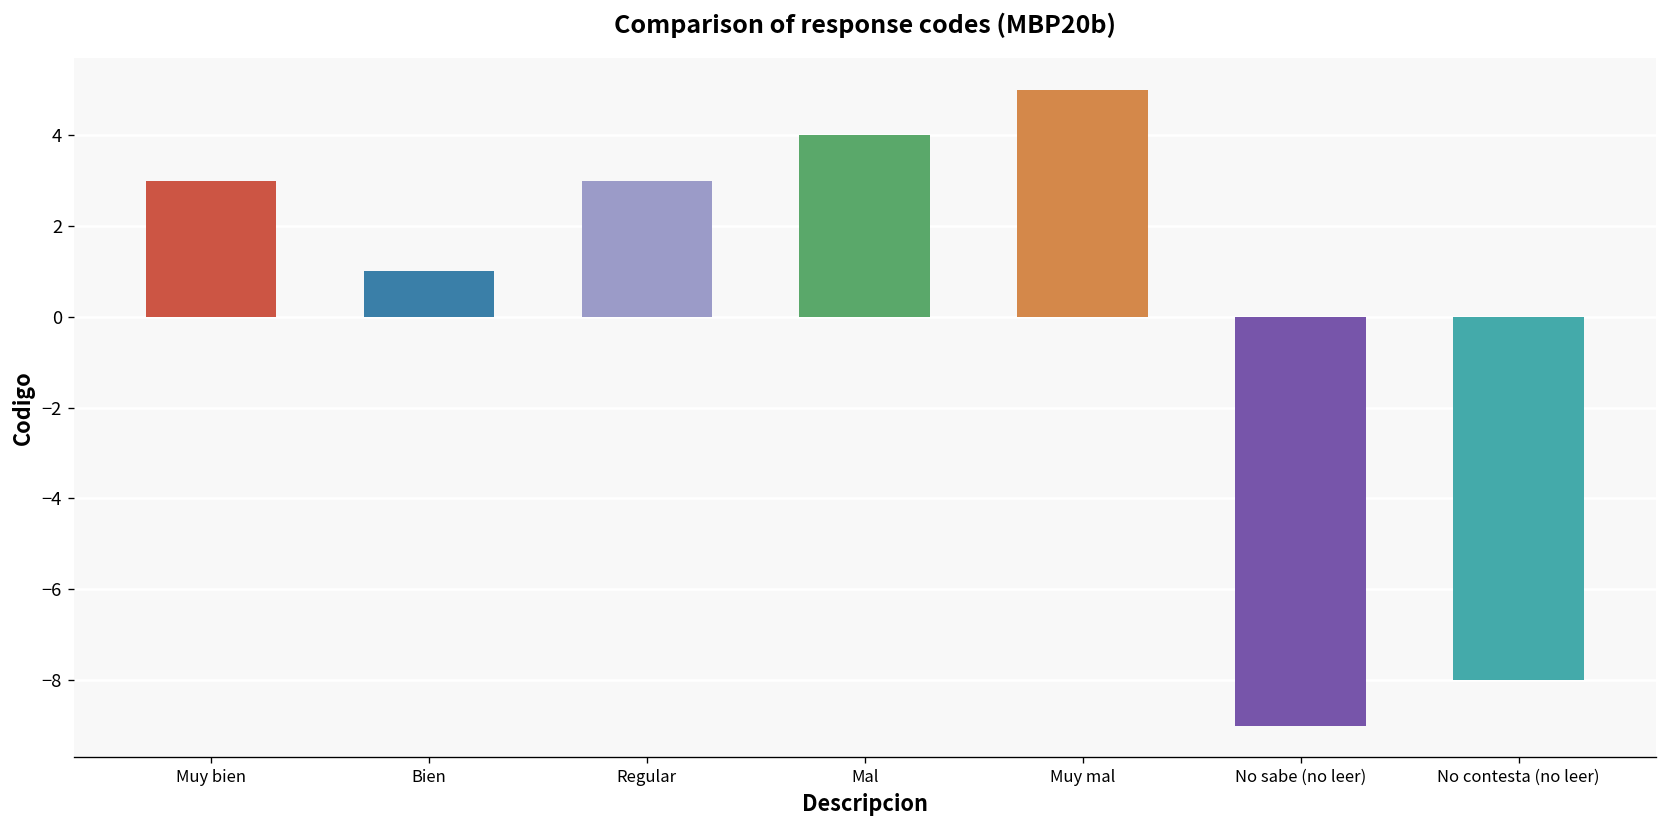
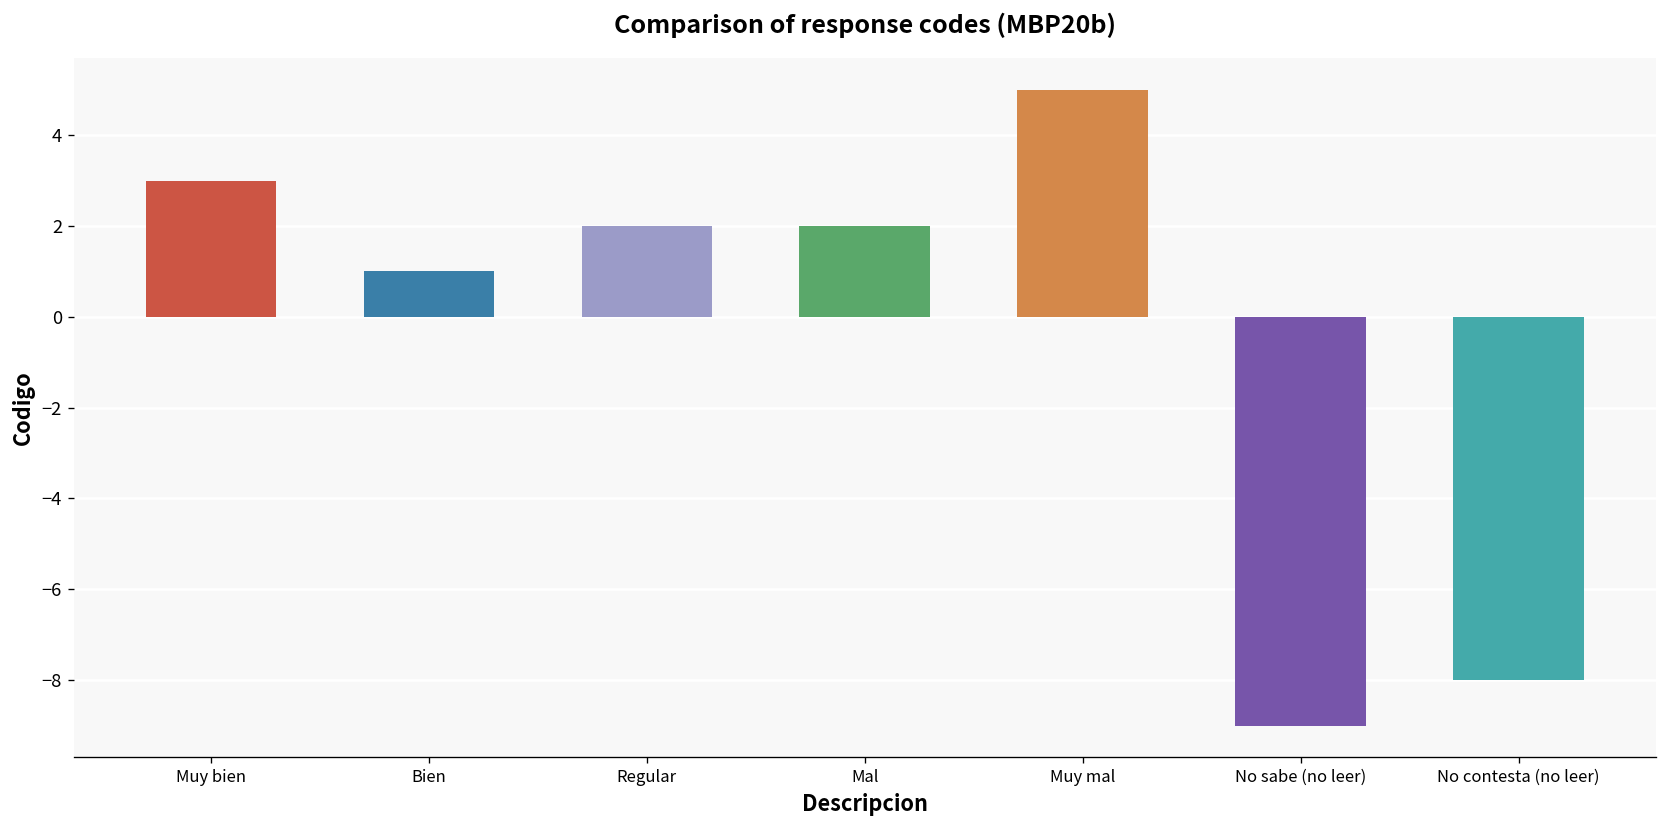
Regular: 3 -> 2
Mal: 4 -> 2
